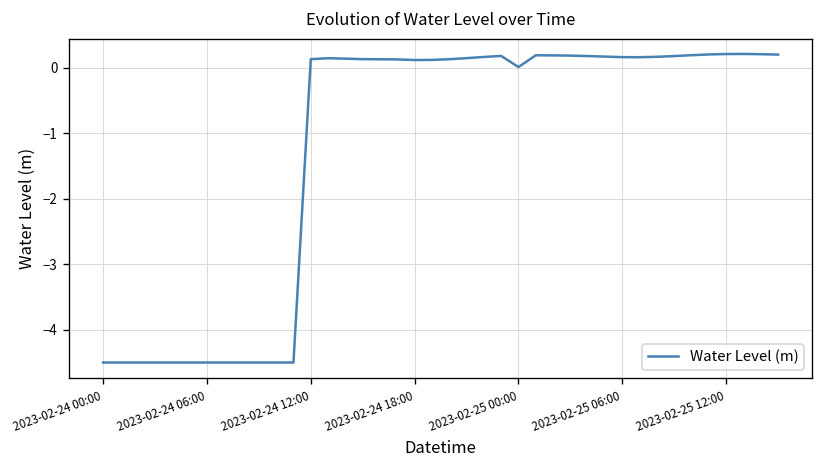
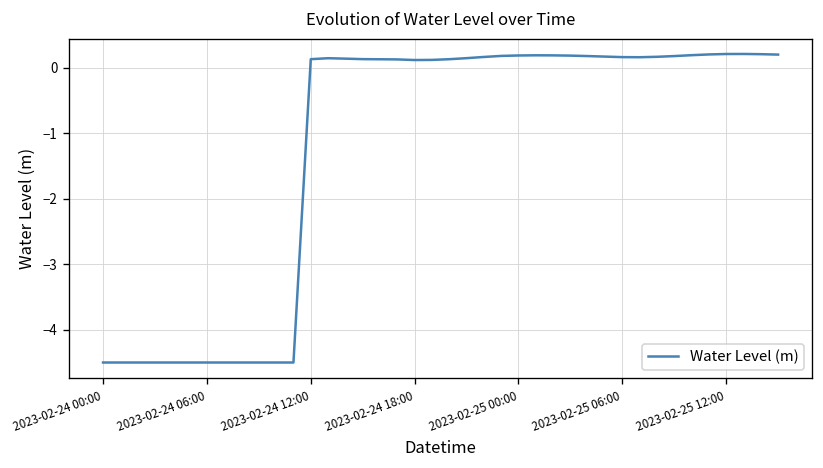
2023-02-25 00:00: 0.0 -> 0.2
